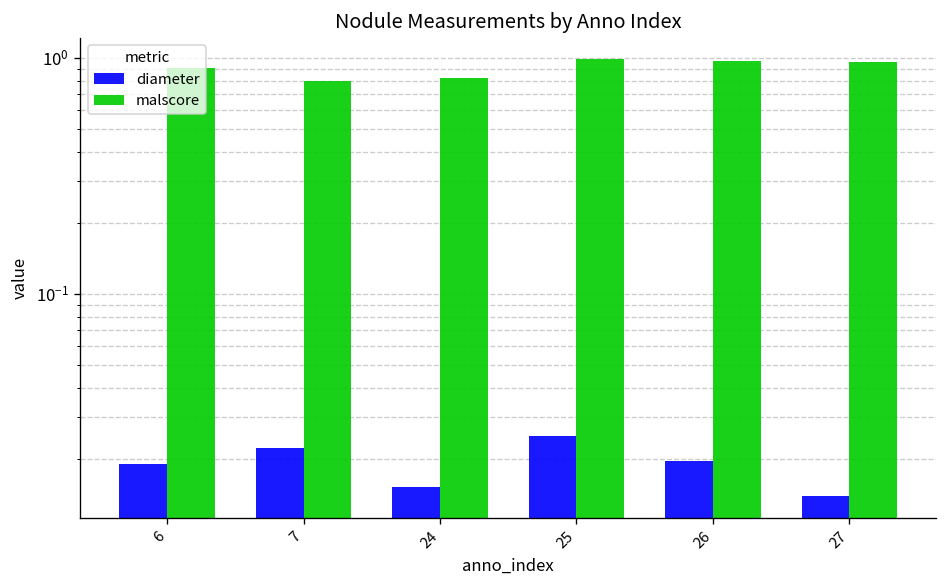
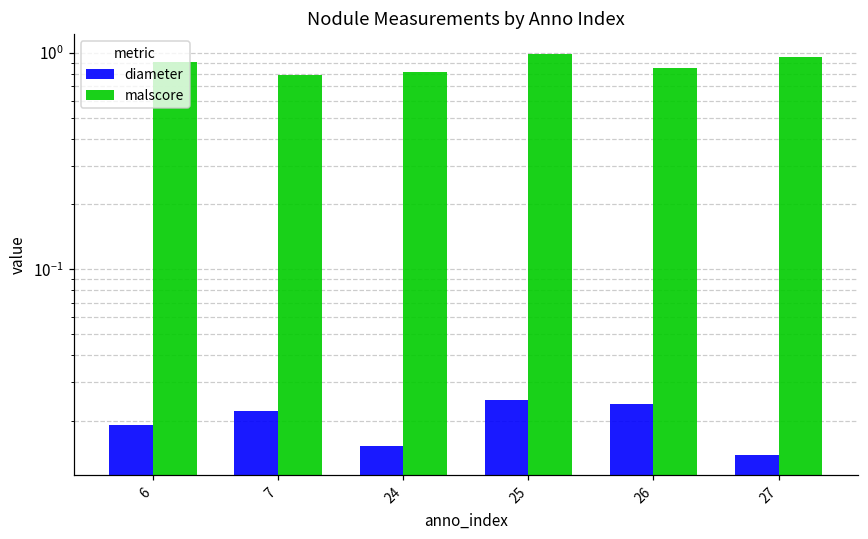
diameter, 26: 0.020 -> 0.024
malscore, 26: 1.0 -> 0.85
